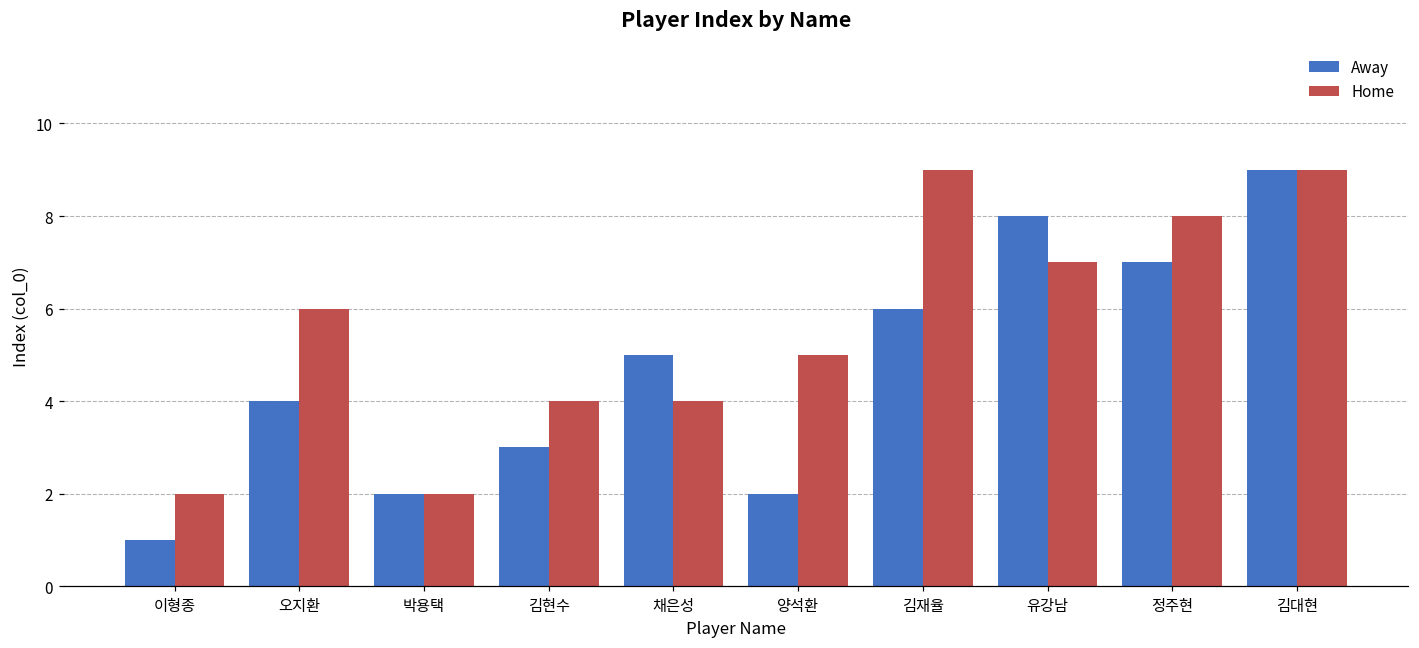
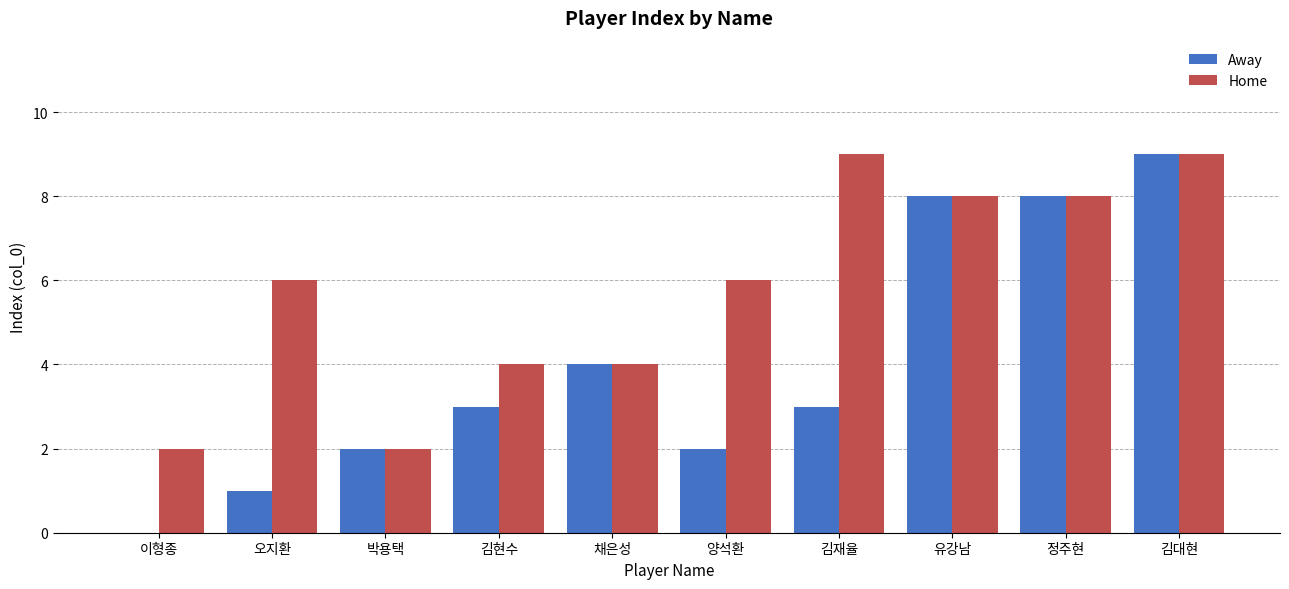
Away, 이형종: 1 -> 0
Away, 오지환: 4 -> 1
Away, 채은성: 5 -> 4
Home, 양석환: 5 -> 6
Away, 김재율: 6 -> 3
Home, 유강남: 7 -> 8
Away, 정주현: 7 -> 8
